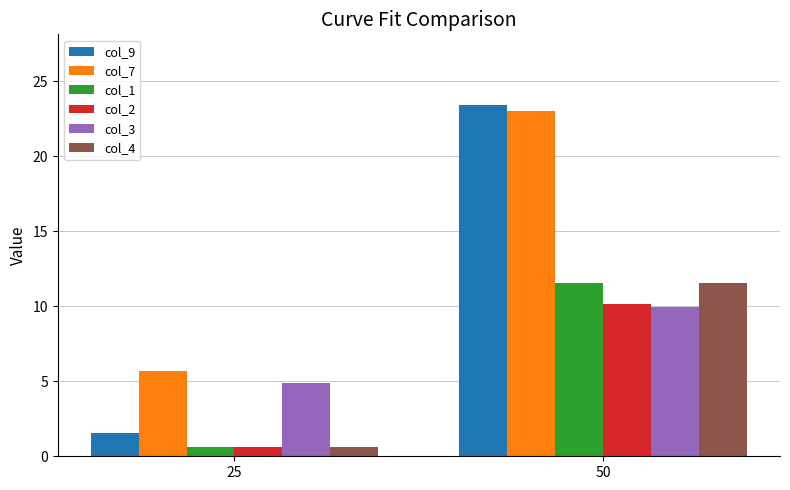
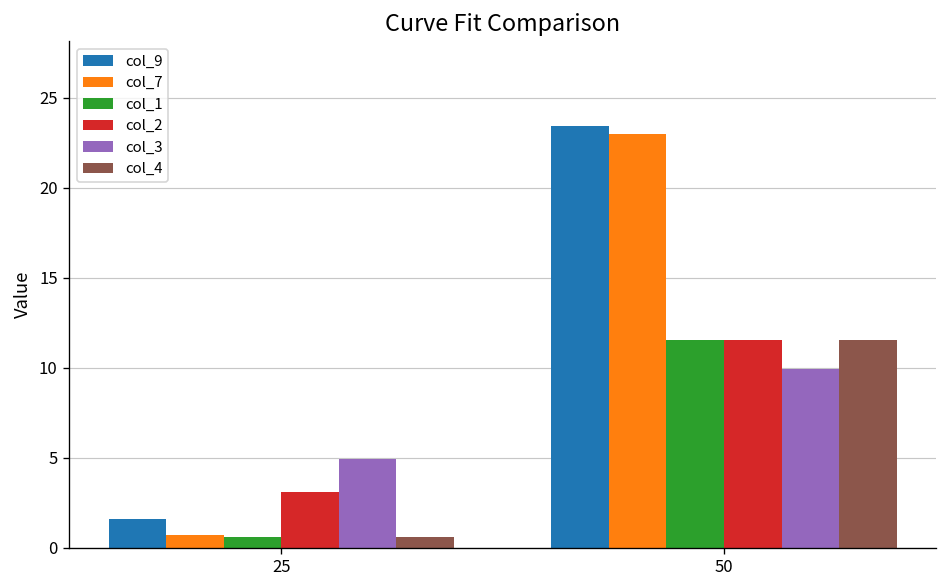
col_7, 25: 5.7 -> 0.7
col_2, 25: 0.6 -> 3.1
col_2, 50: 10.2 -> 11.6
